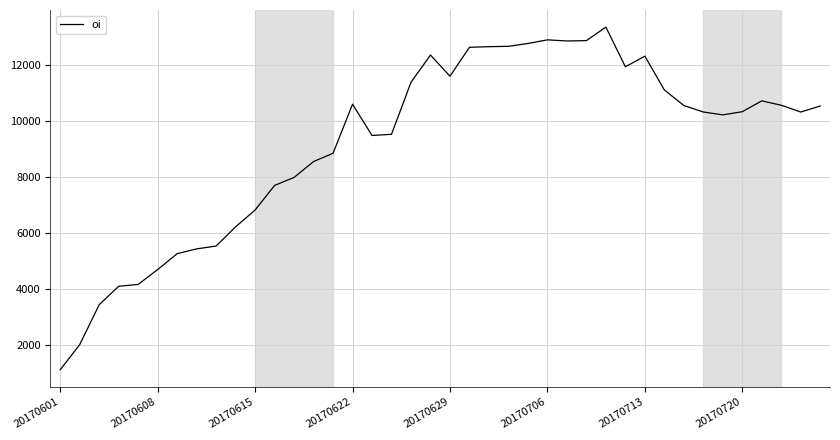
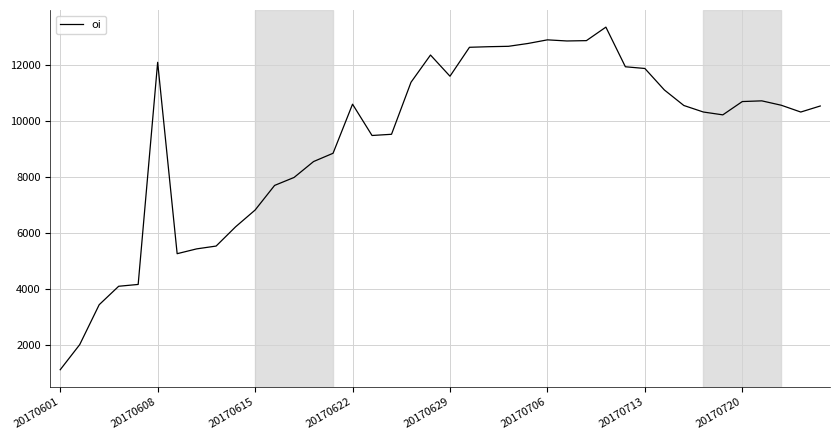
20170608: 4700 -> 12100
20170713: 12300 -> 11900
20170720: 10300 -> 10700
